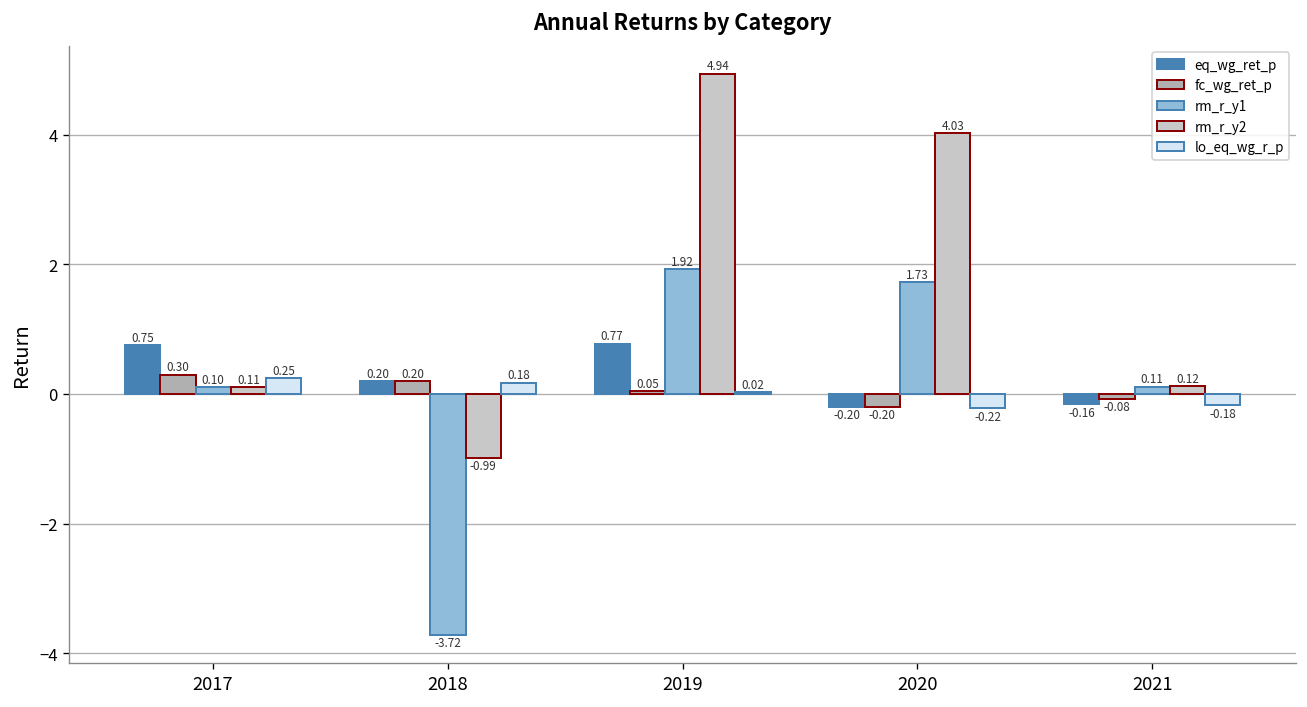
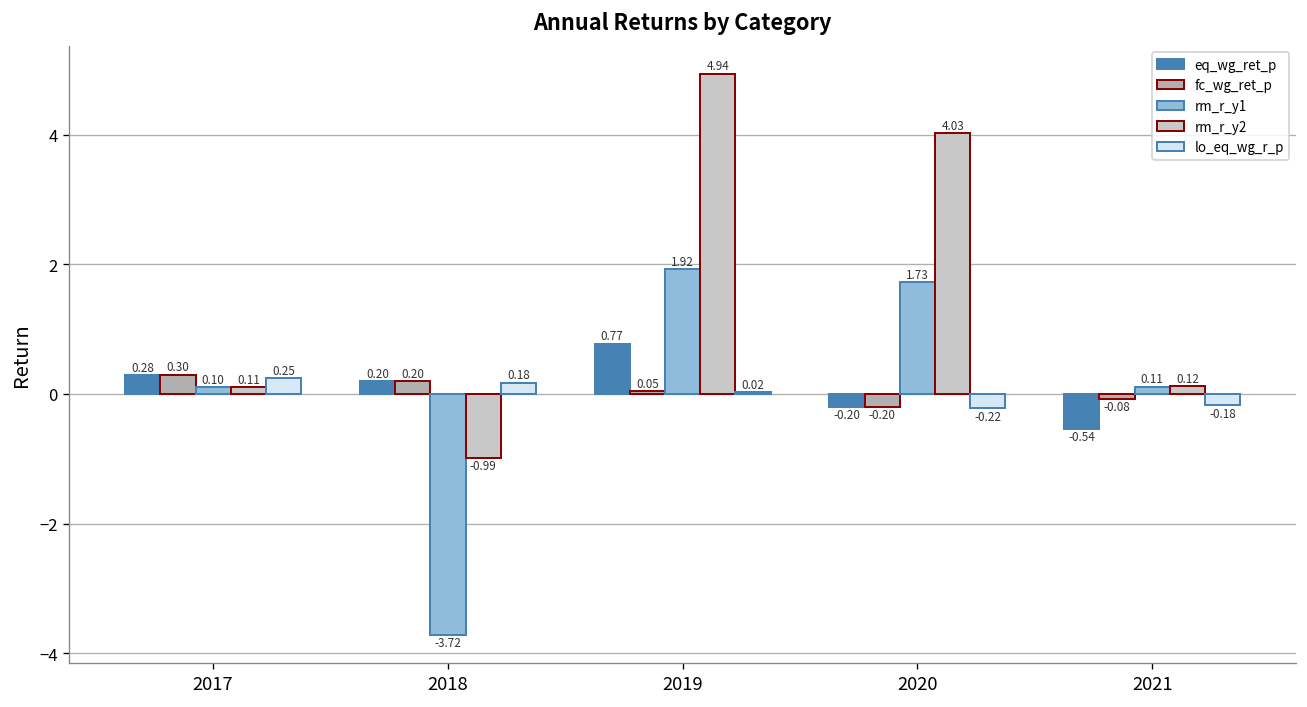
eq_wg_ret_p, 2017: 0.75 -> 0.28
eq_wg_ret_p, 2021: -0.16 -> -0.54
